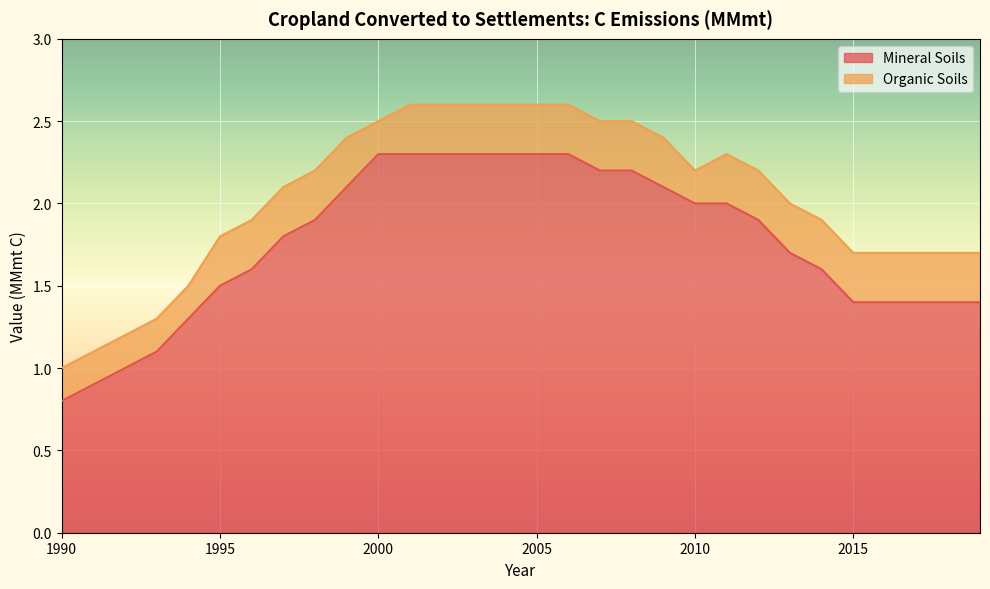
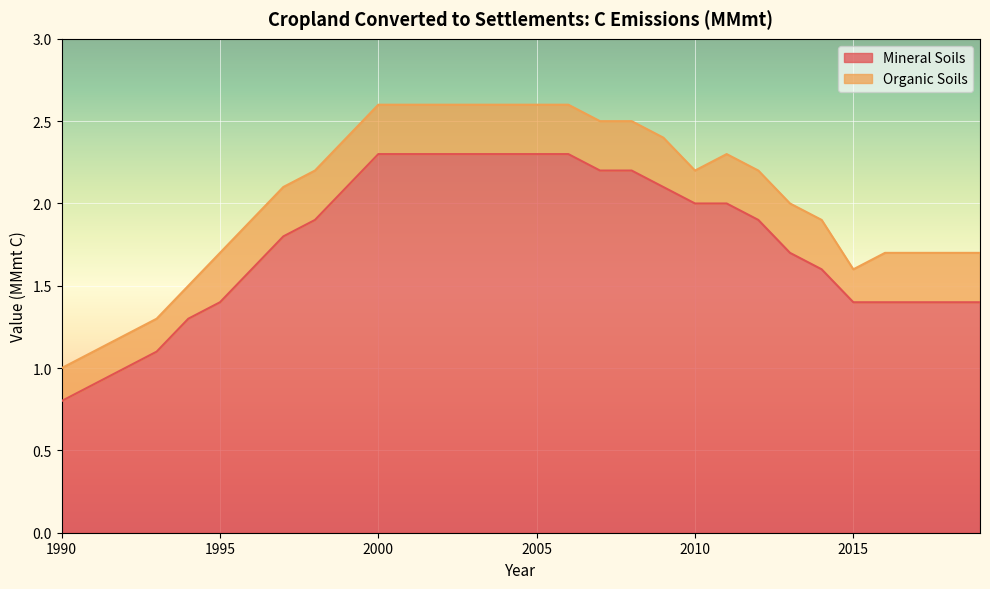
Mineral Soils, 1995: 1.5 -> 1.4
Organic Soils, 2000: 0.2 -> 0.3
Organic Soils, 2015: 0.3 -> 0.2
